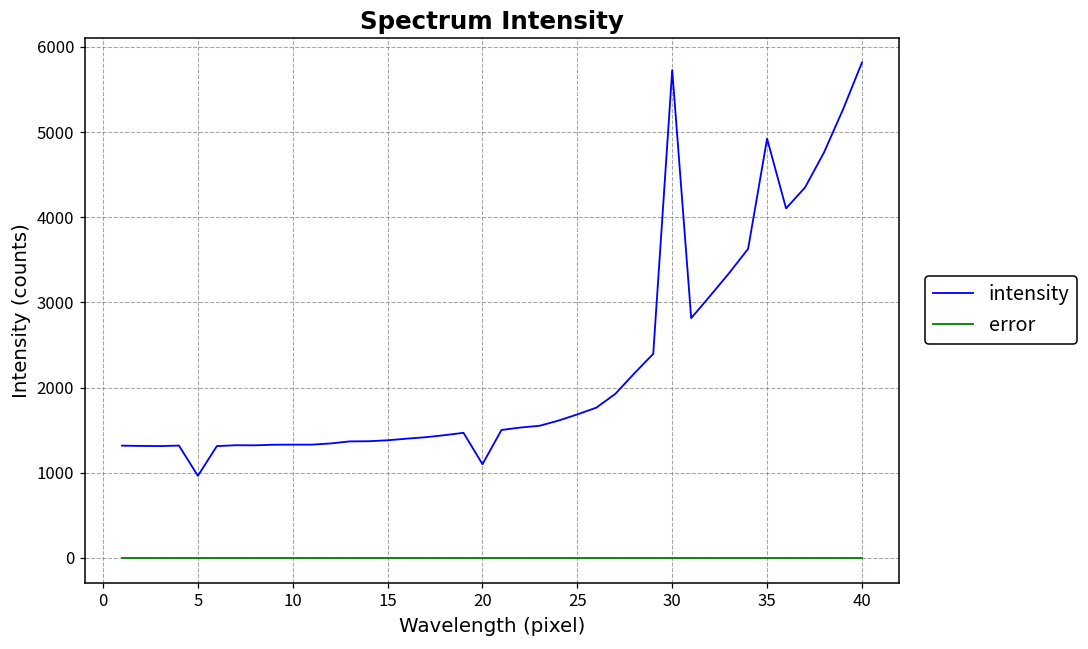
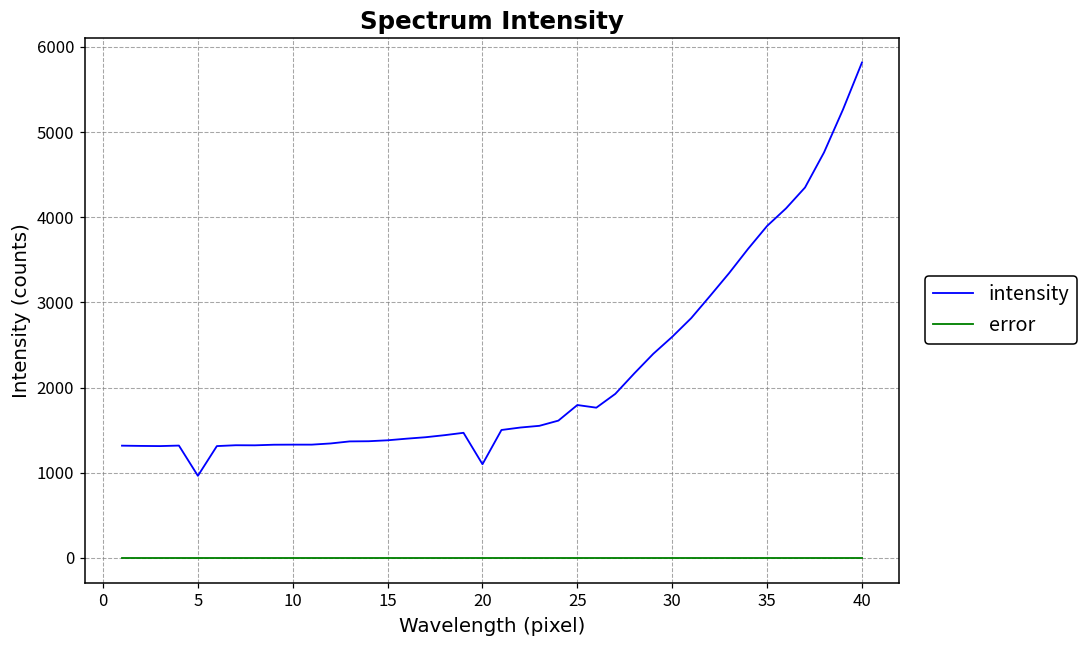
intensity, 25: 1700 -> 1800
intensity, 30: 5700 -> 2600
intensity, 35: 4900 -> 3900
